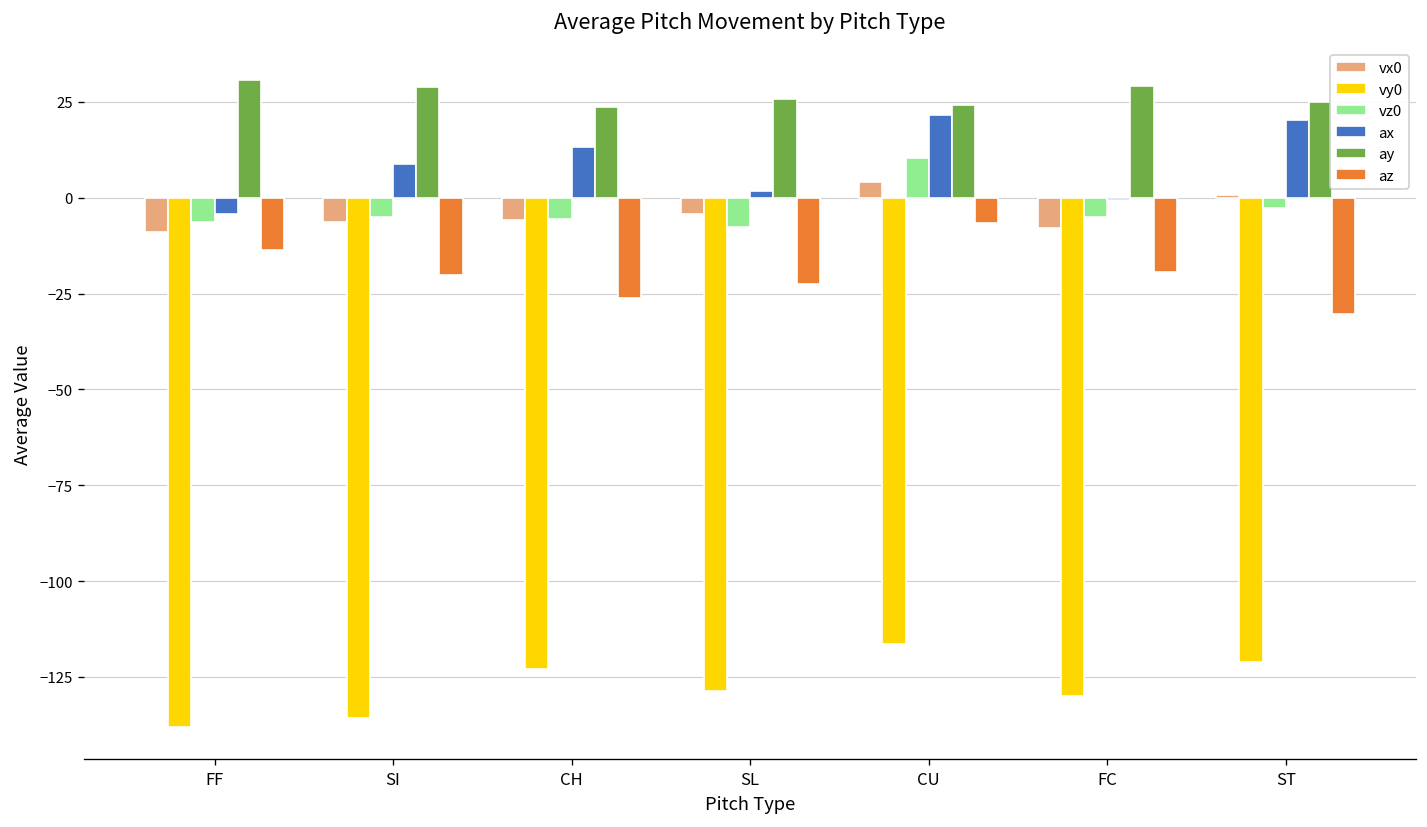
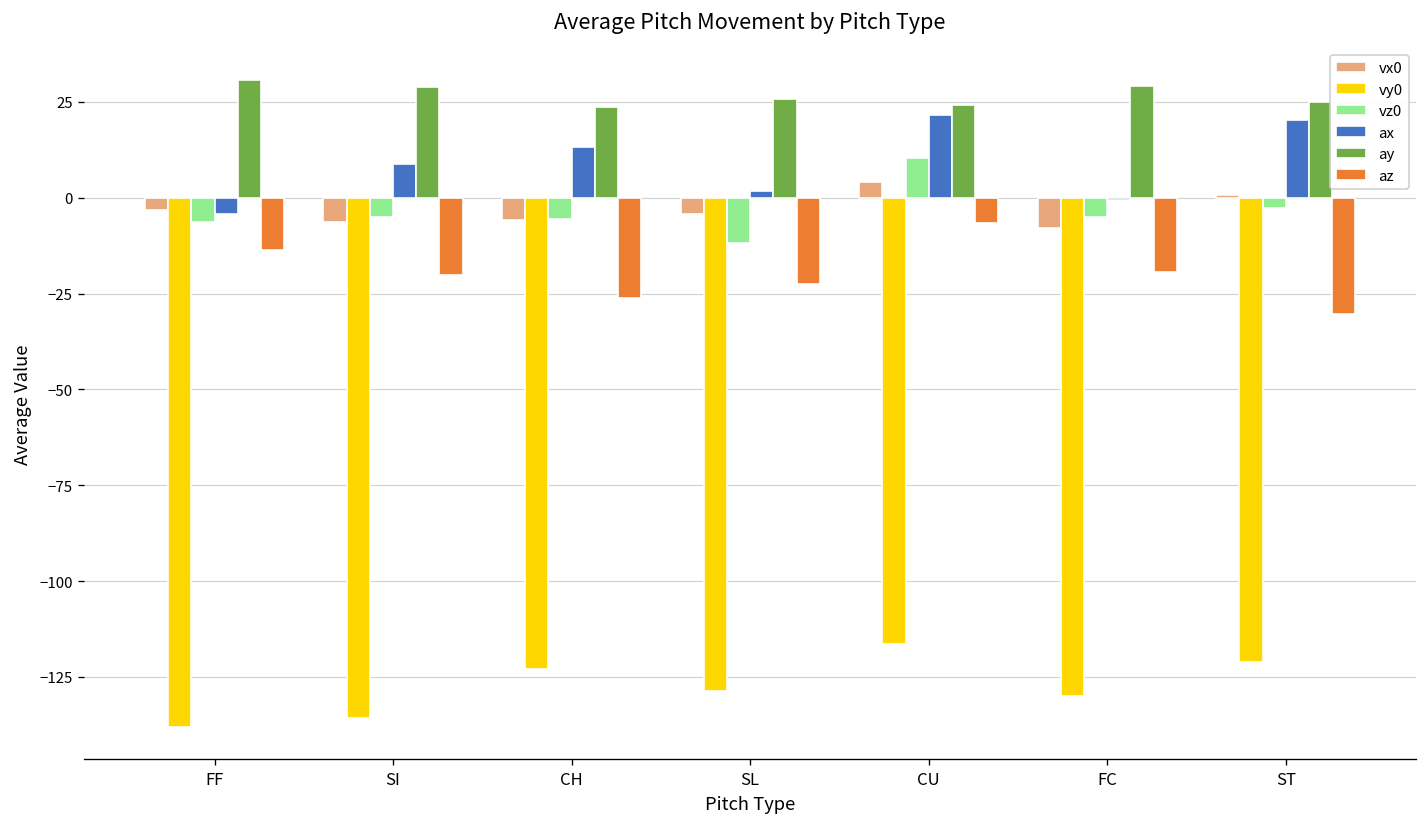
vx0, FF: -9 -> -3
vz0, SL: -8 -> -12
